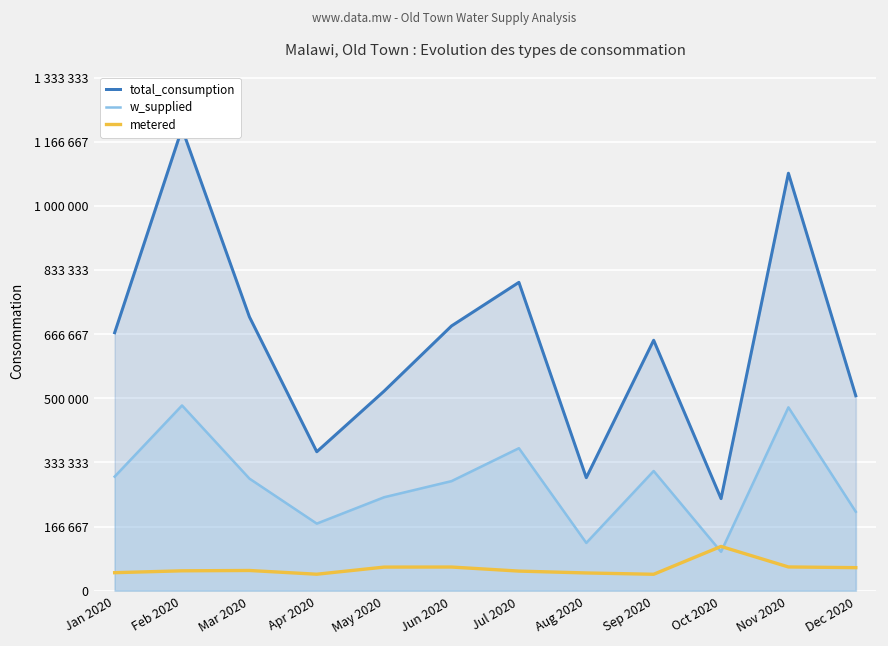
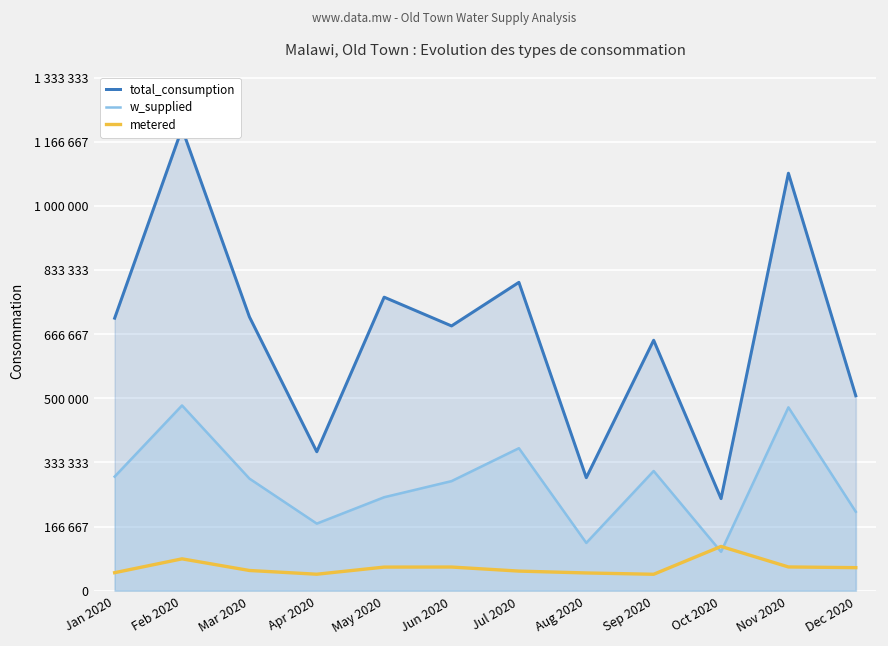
total_consumption, Jan 2020: 670000 -> 710000
metered, Feb 2020: 50000 -> 80000
total_consumption, May 2020: 520000 -> 760000
